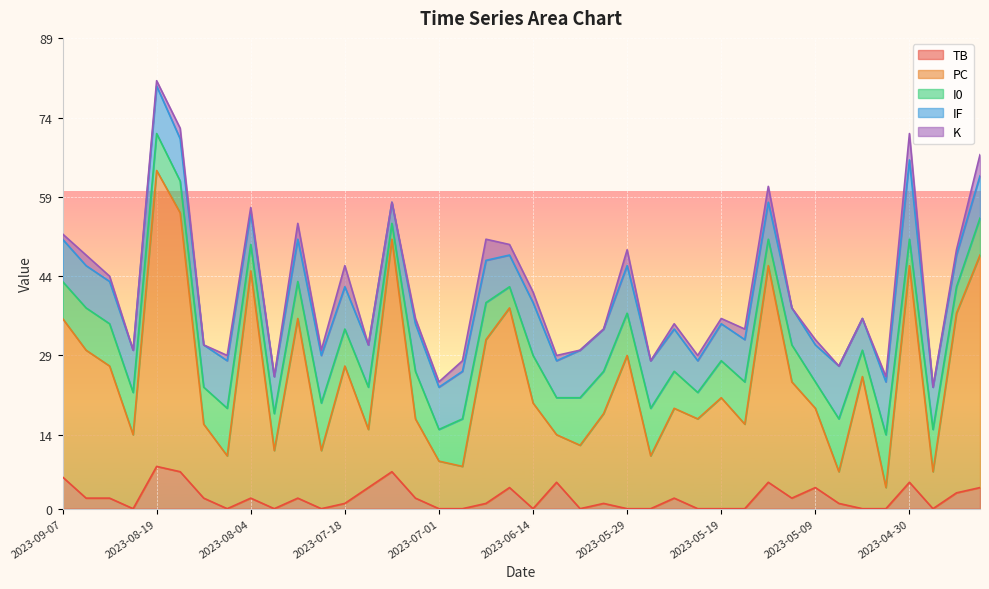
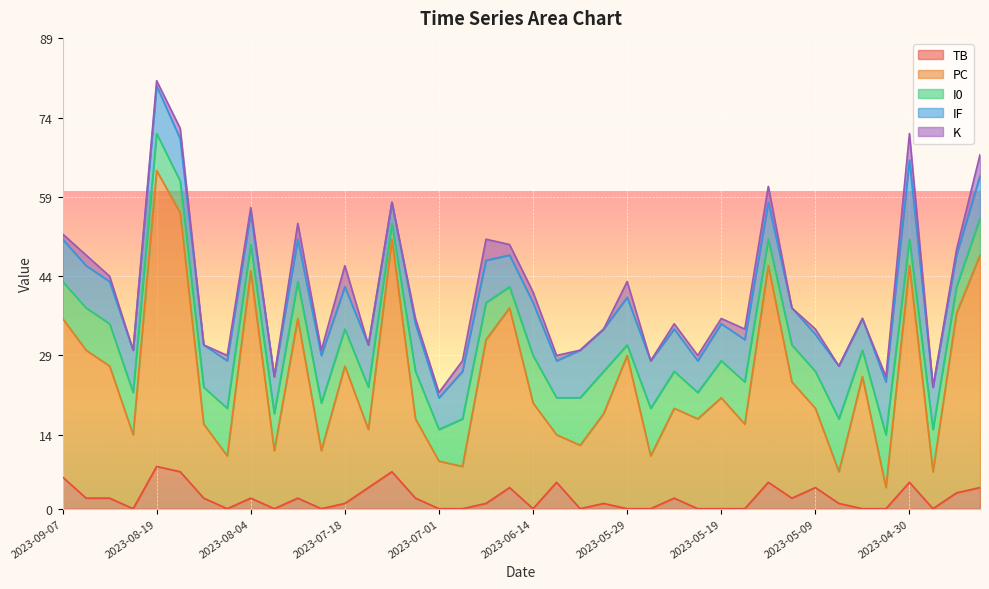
IF, 2023-07-01: 8 -> 6
I0, 2023-05-29: 8 -> 2
I0, 2023-05-09: 5 -> 7
